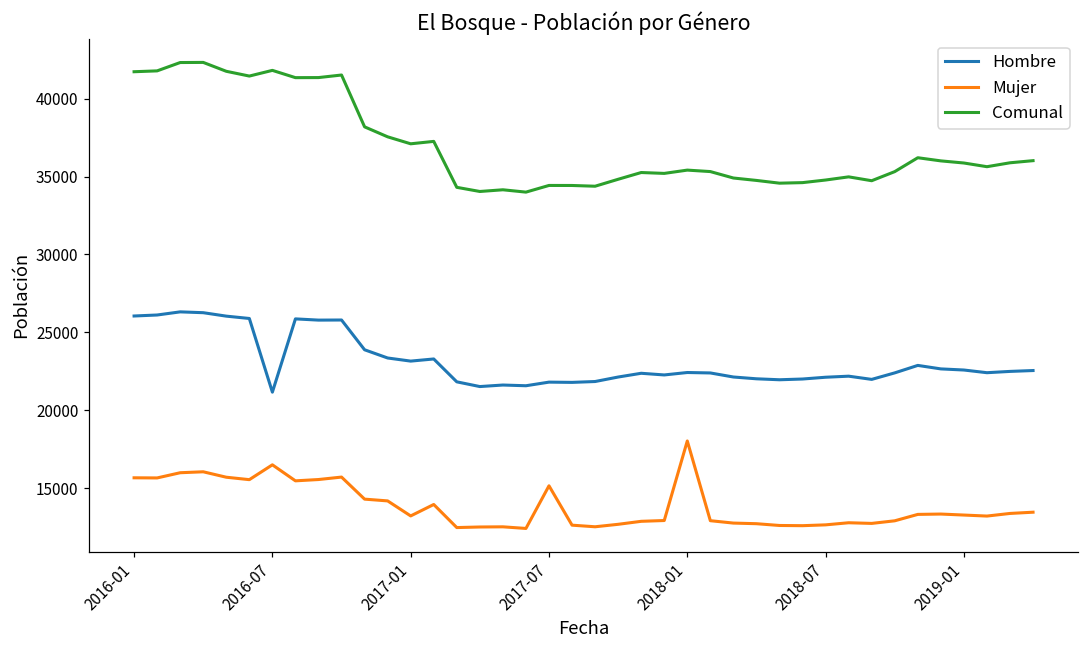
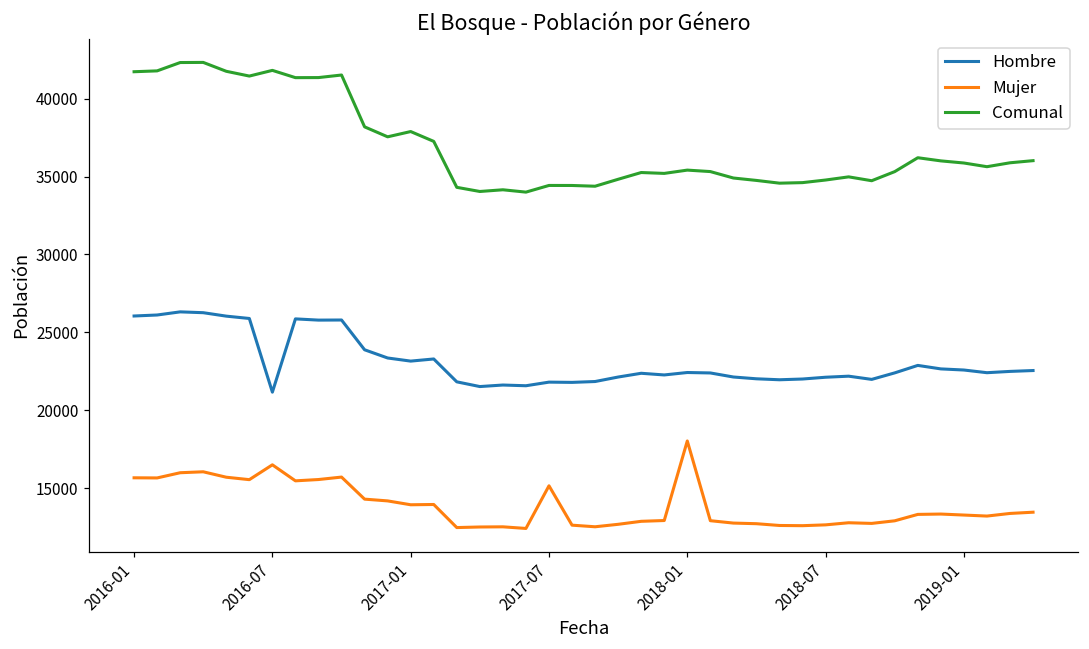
Mujer, 2017-01: 13200 -> 13900
Comunal, 2017-01: 37100 -> 37900
